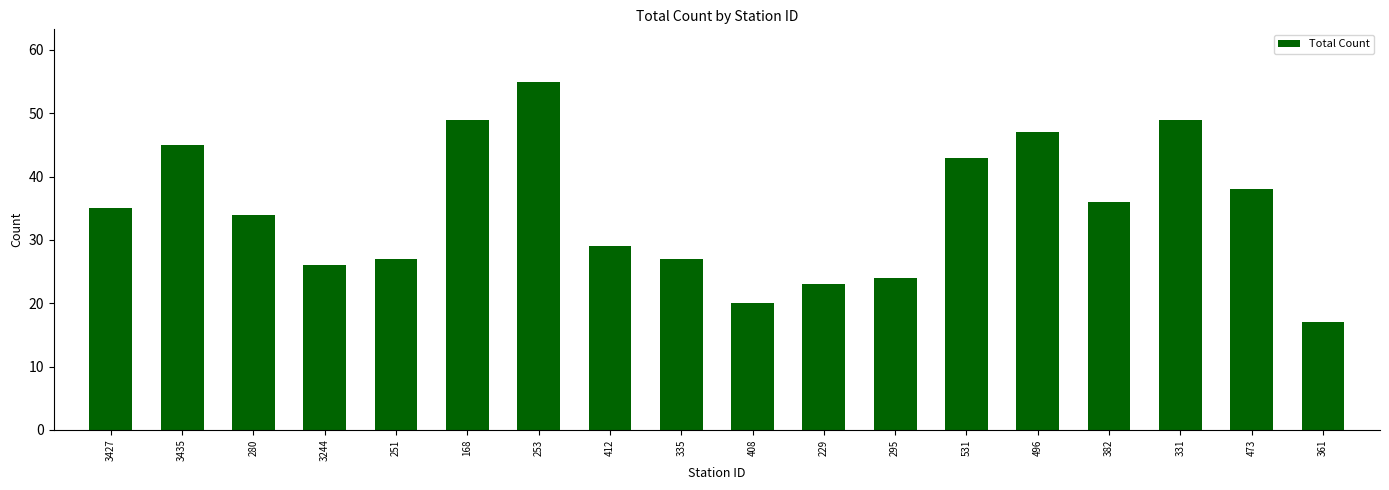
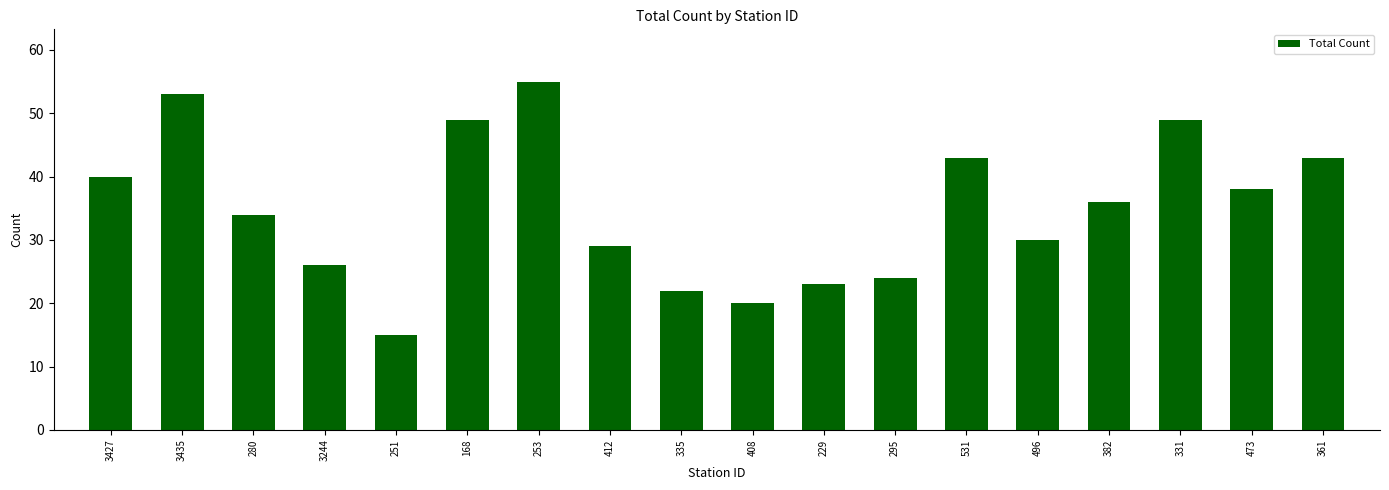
3427: 35 -> 40
3435: 45 -> 53
251: 27 -> 15
335: 27 -> 22
496: 47 -> 30
361: 17 -> 43
